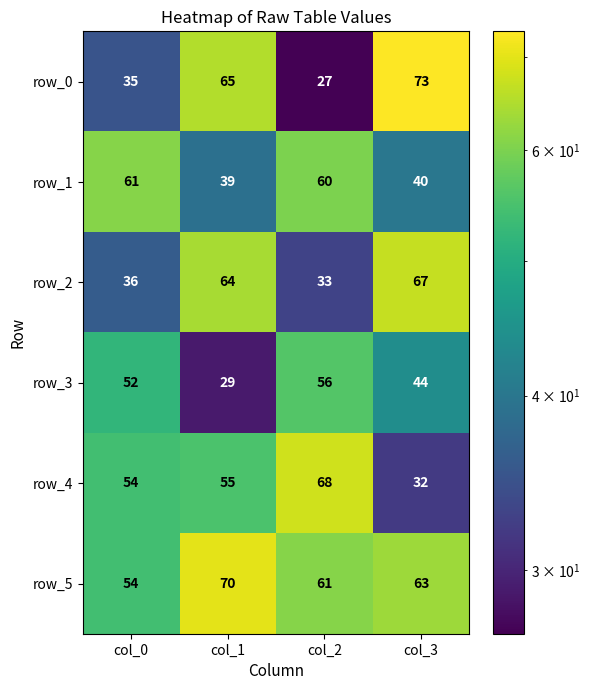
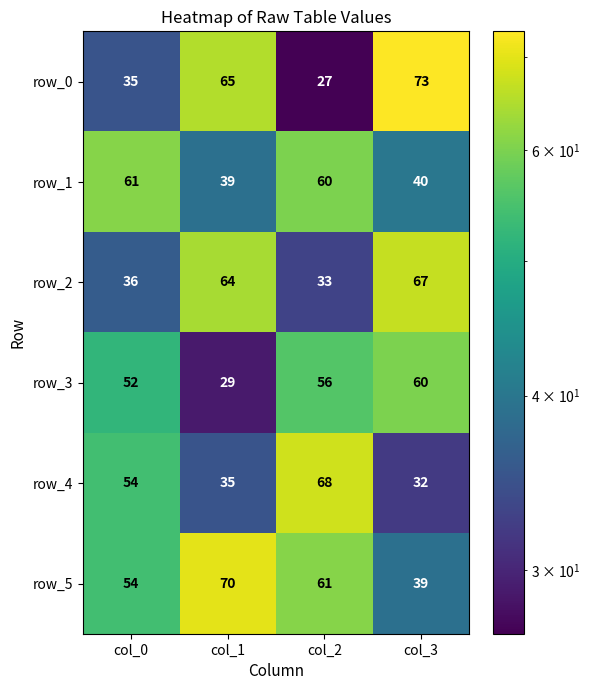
row_3, col_3: 44 -> 60
row_4, col_1: 55 -> 35
row_5, col_3: 63 -> 39
